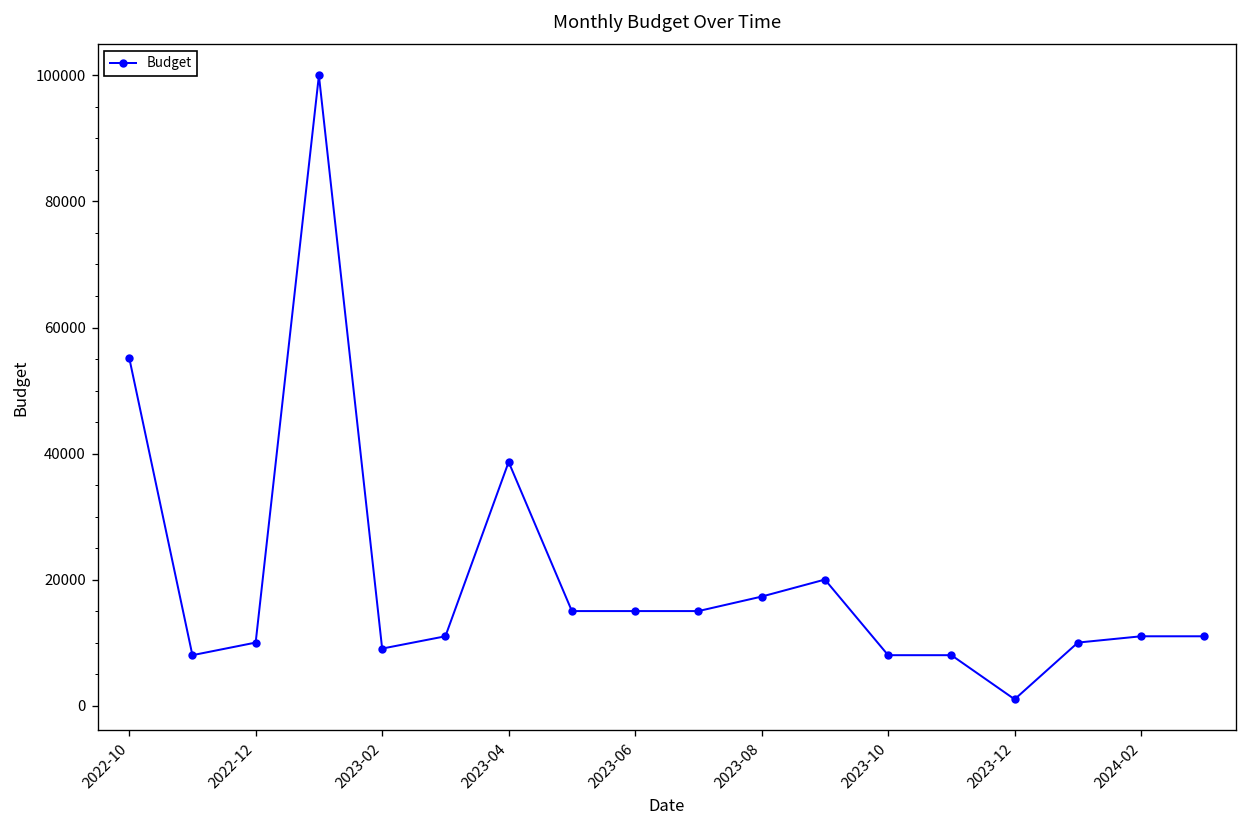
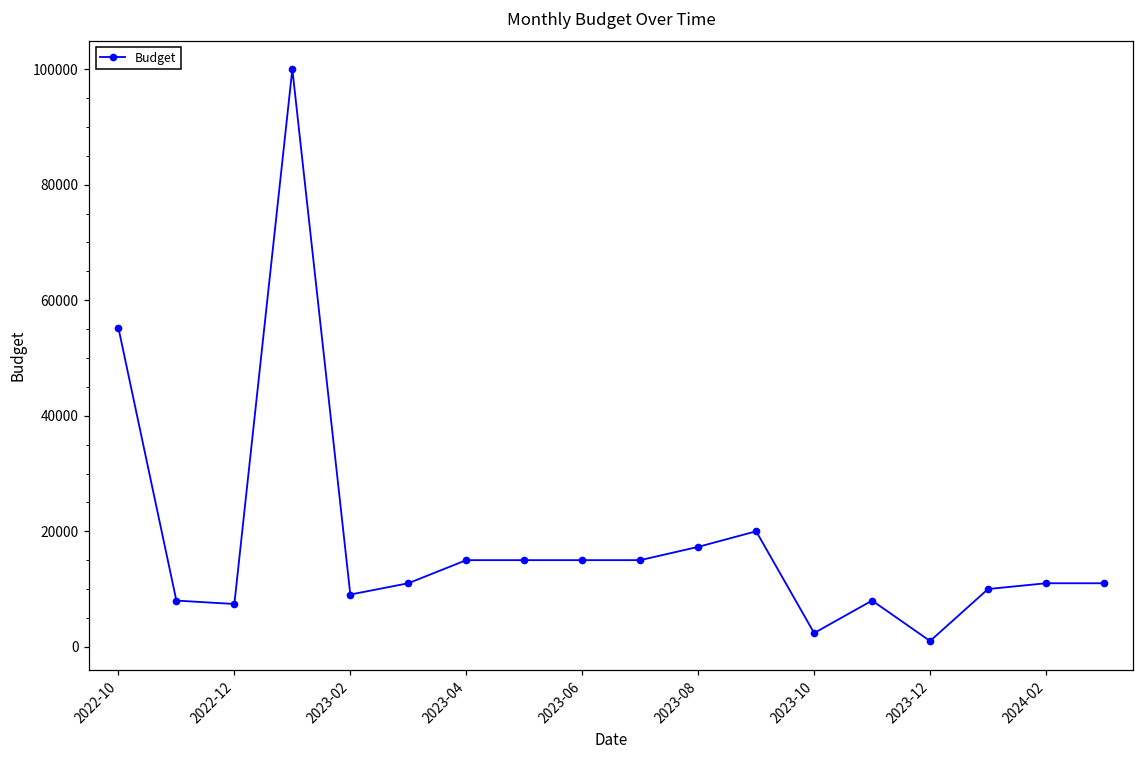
2022-12: 10000 -> 7000
2023-04: 39000 -> 15000
2023-10: 8000 -> 2000
